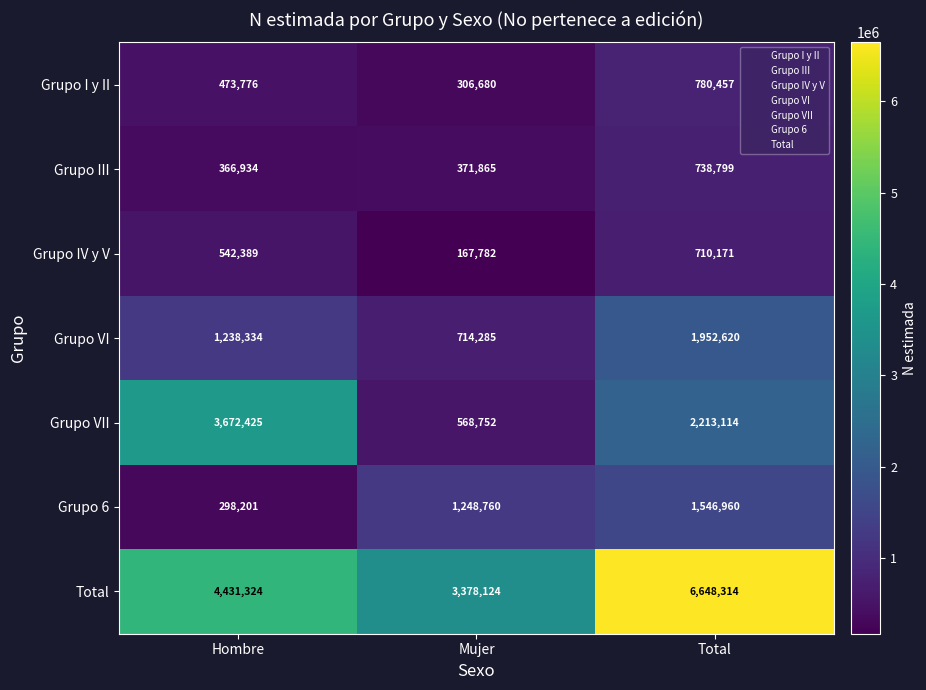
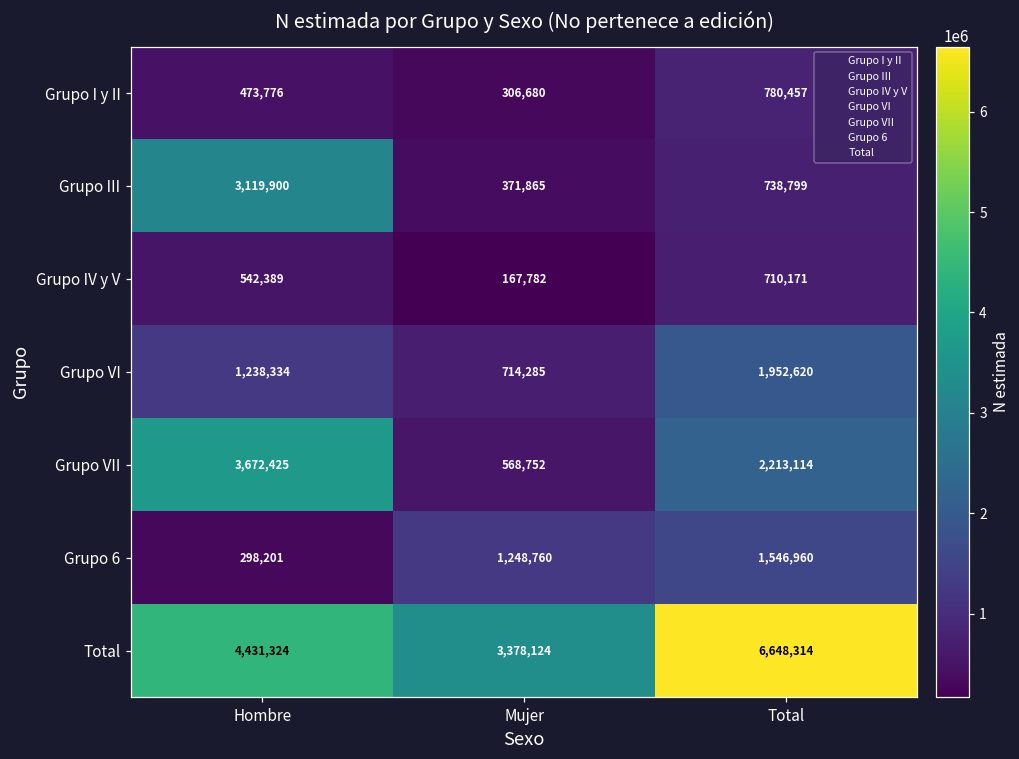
Grupo III, Hombre: 366,934 -> 3,119,900
